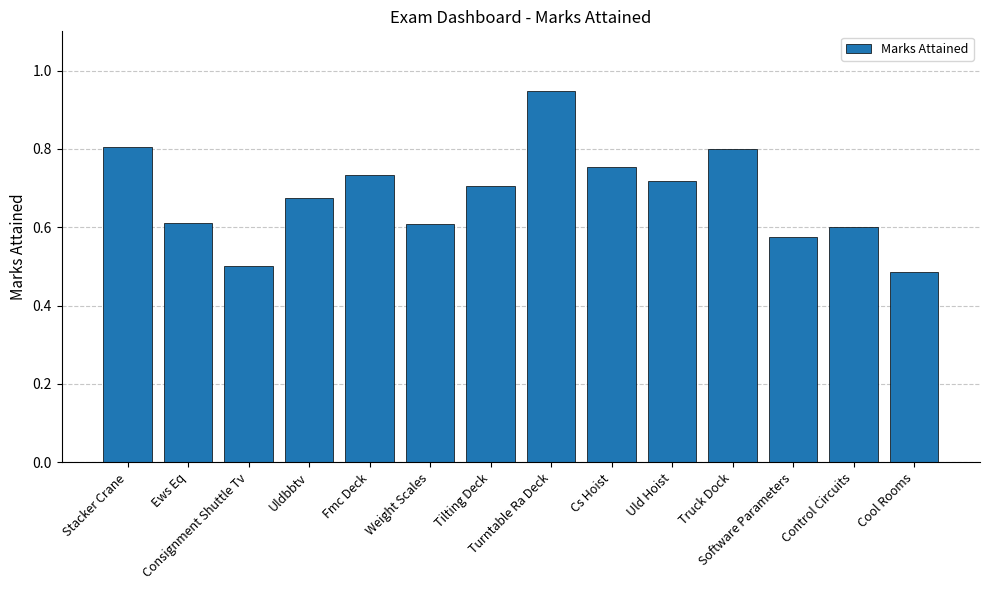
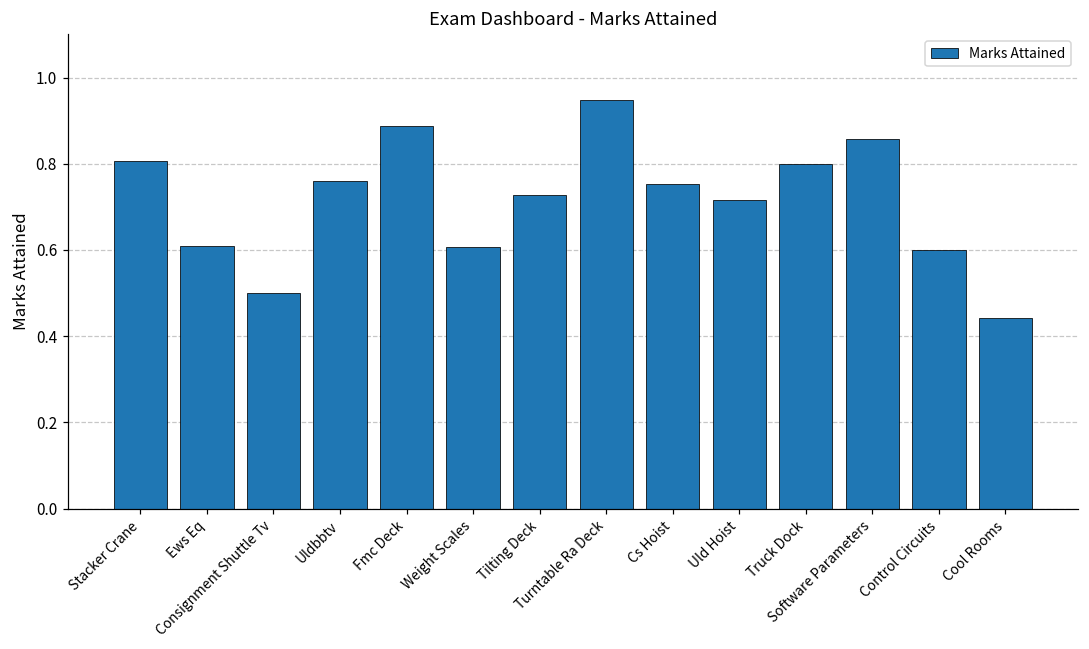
Uldbbtv: 0.68 -> 0.76
Fmc Deck: 0.73 -> 0.89
Tilting Deck: 0.71 -> 0.73
Software Parameters: 0.58 -> 0.86
Cool Rooms: 0.49 -> 0.44
